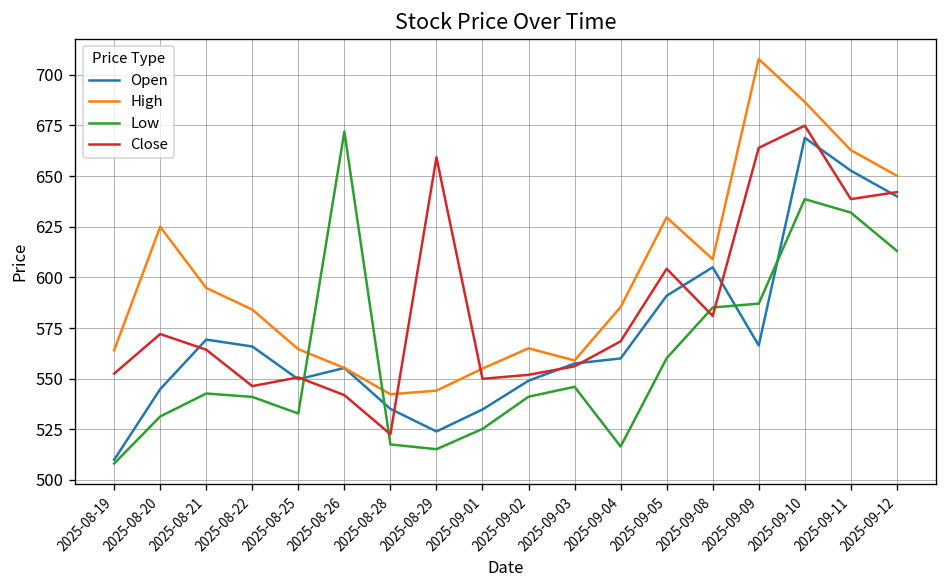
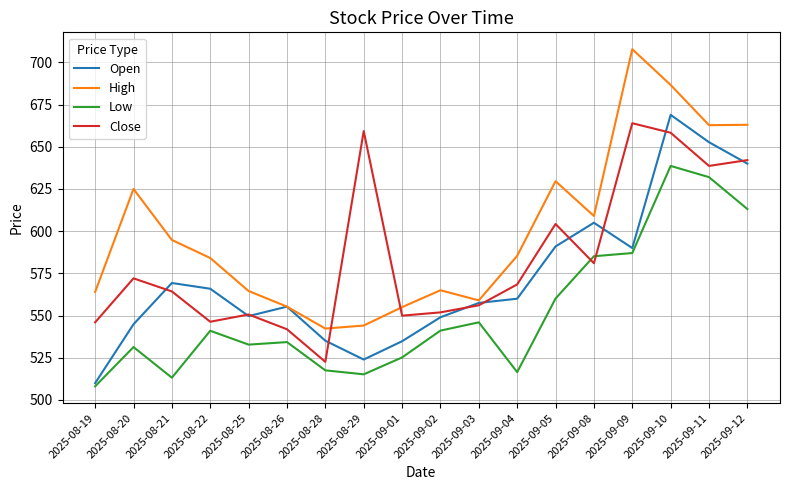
Close, 2025-08-19: 553 -> 546
Low, 2025-08-21: 543 -> 513
Low, 2025-08-26: 672 -> 534
Open, 2025-09-09: 566 -> 590
Close, 2025-09-10: 675 -> 658
High, 2025-09-12: 650 -> 663
